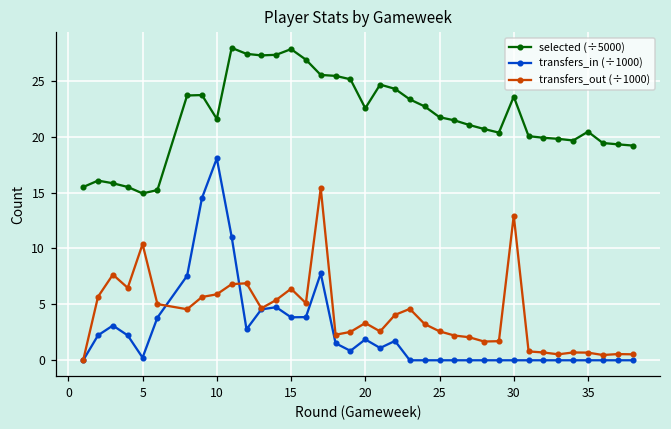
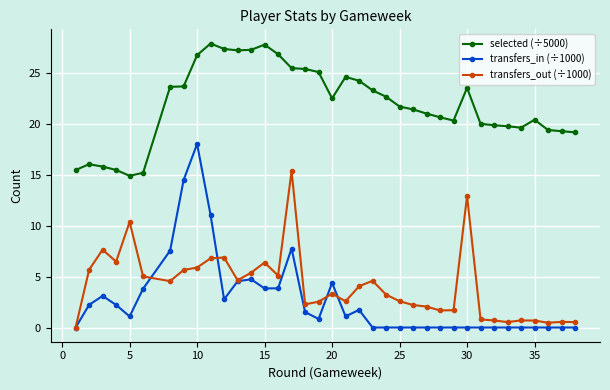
transfers_in (÷1000), 5: 0.2 -> 1.1
selected (÷5000), 10: 21.6 -> 26.8
transfers_in (÷1000), 20: 1.9 -> 4.4
